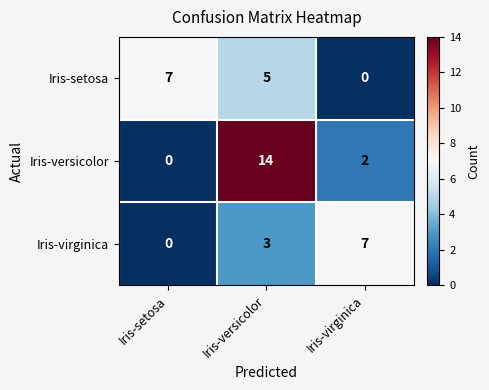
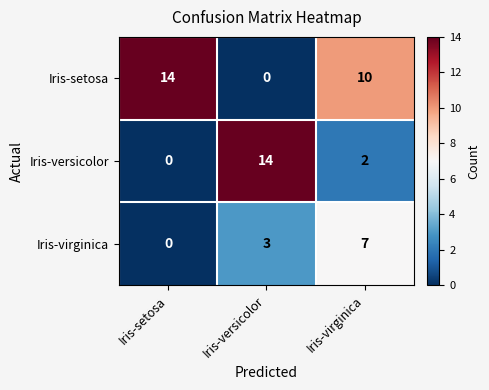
Iris-setosa, Iris-setosa: 7 -> 14
Iris-setosa, Iris-versicolor: 5 -> 0
Iris-setosa, Iris-virginica: 0 -> 10
